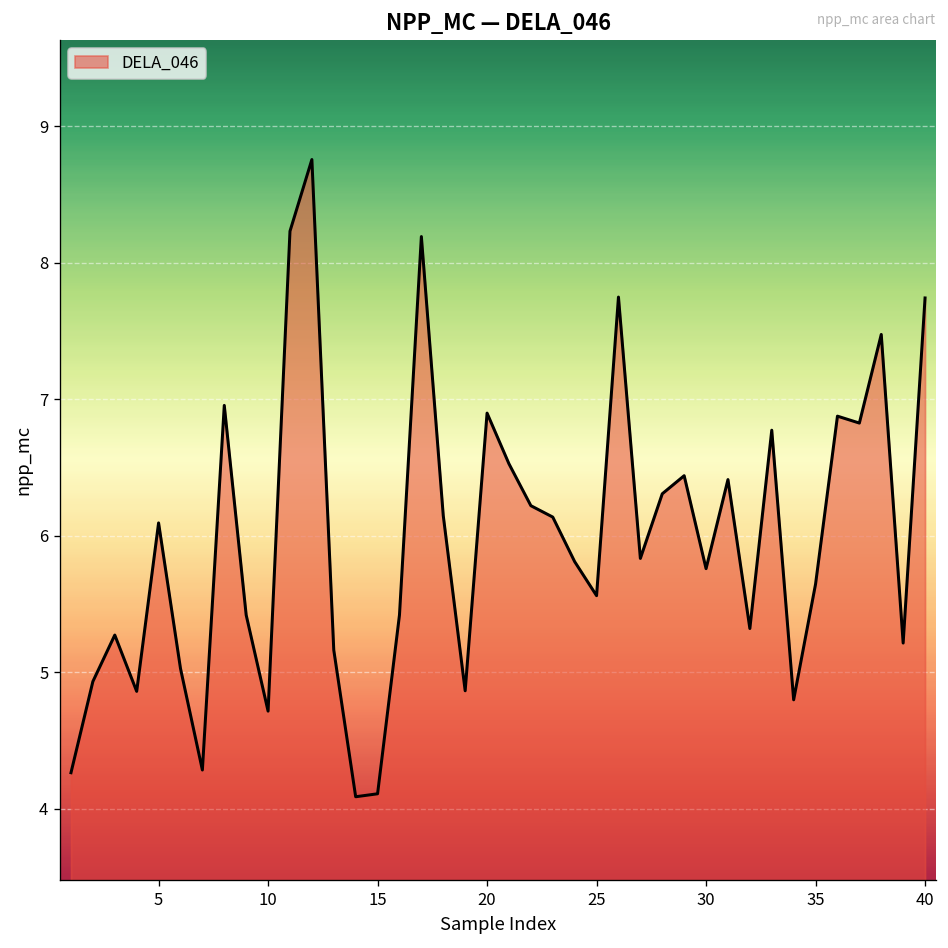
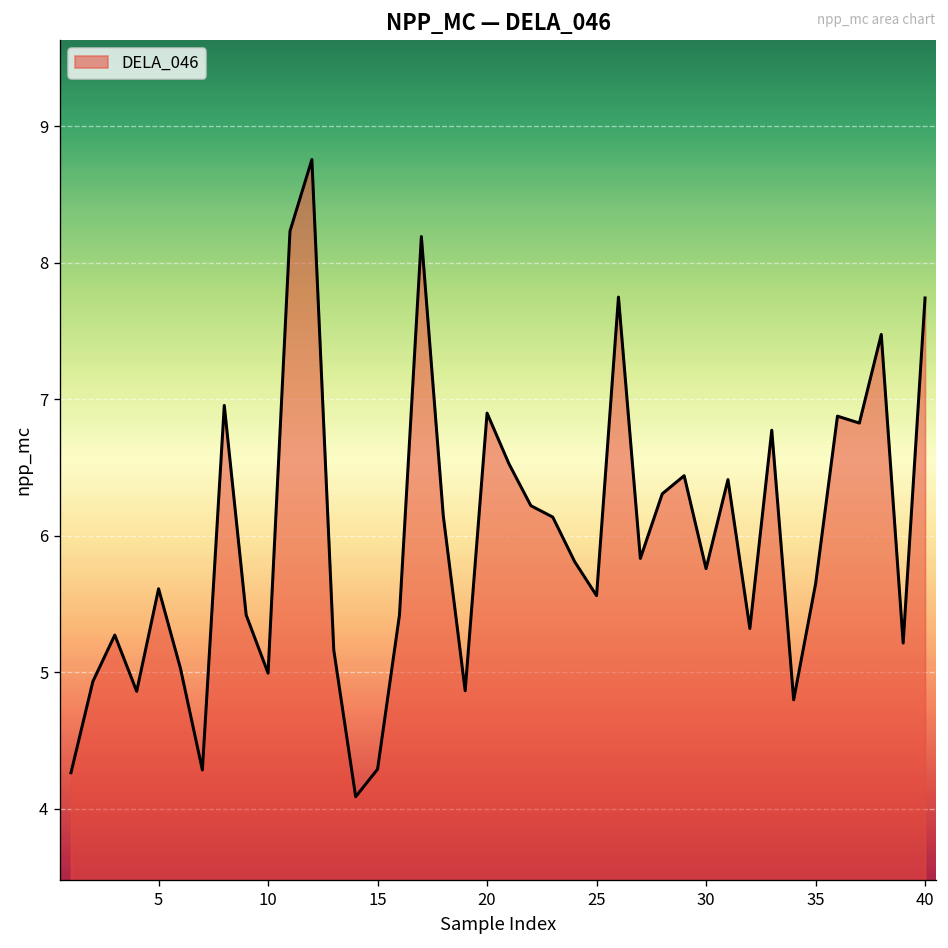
5: 6.10 -> 5.61
10: 4.72 -> 4.99
15: 4.11 -> 4.29
